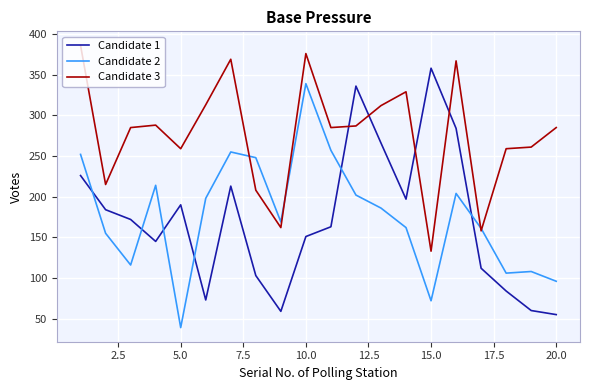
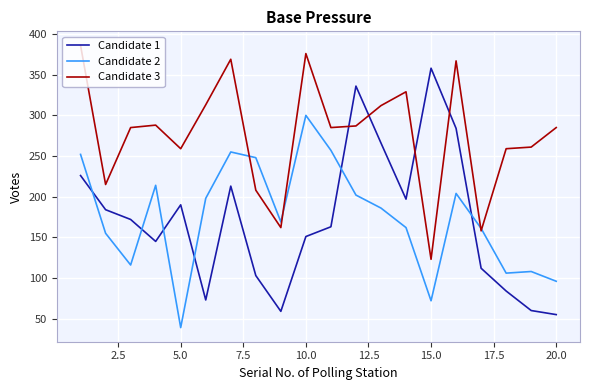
Candidate 2, 10.0: 340 -> 300
Candidate 3, 15.0: 130 -> 120
